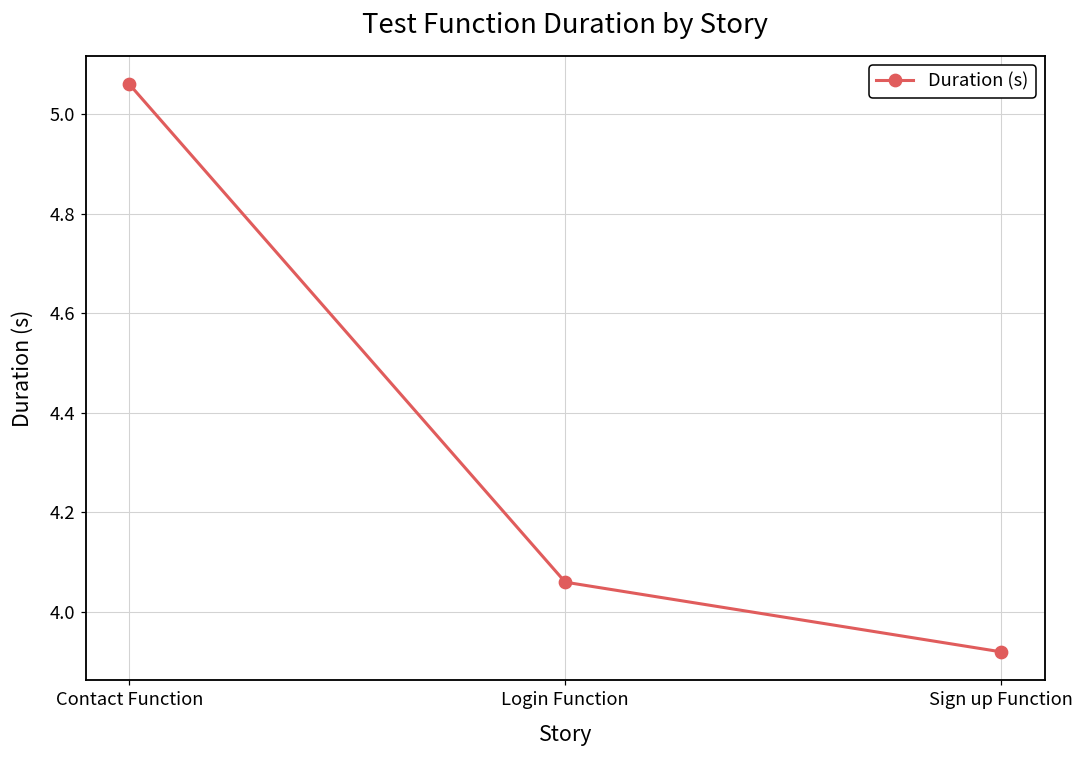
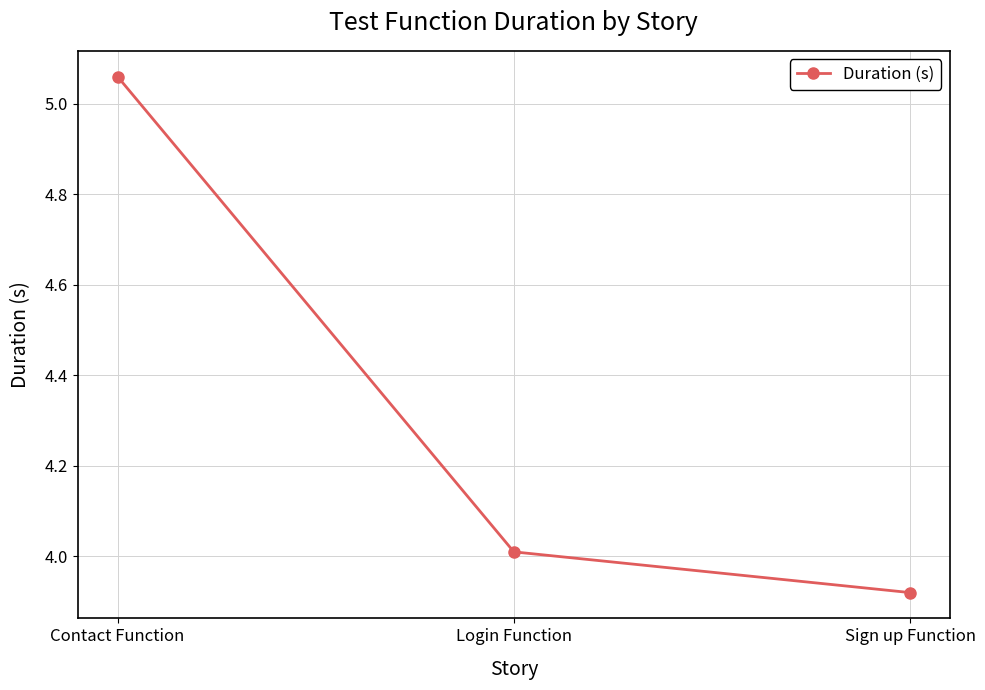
Login Function: 4.06 -> 4.01
